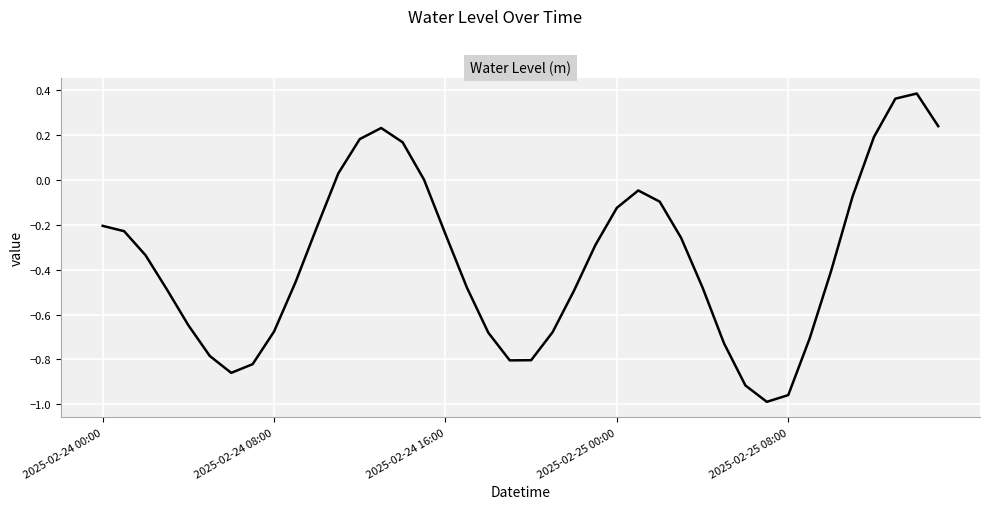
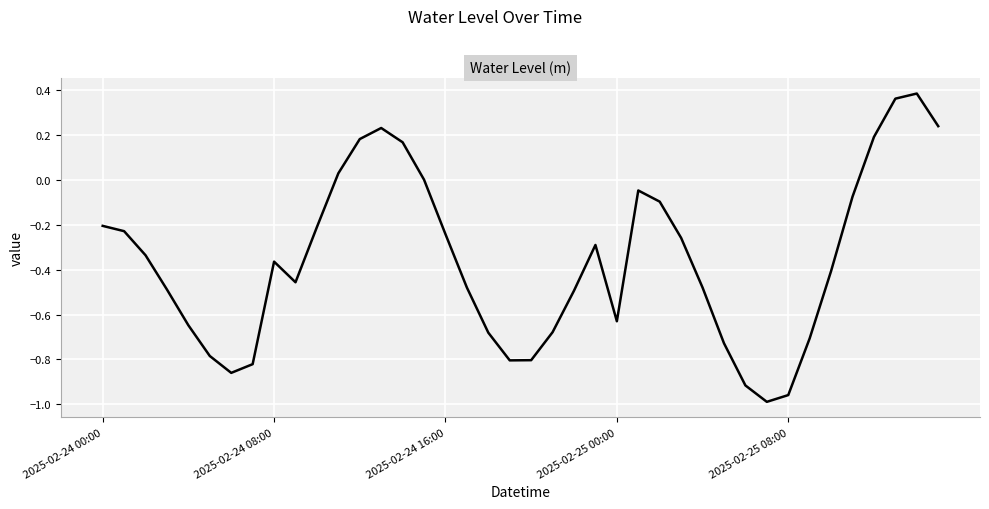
2025-02-24 08:00: -0.68 -> -0.36
2025-02-25 00:00: -0.13 -> -0.63
